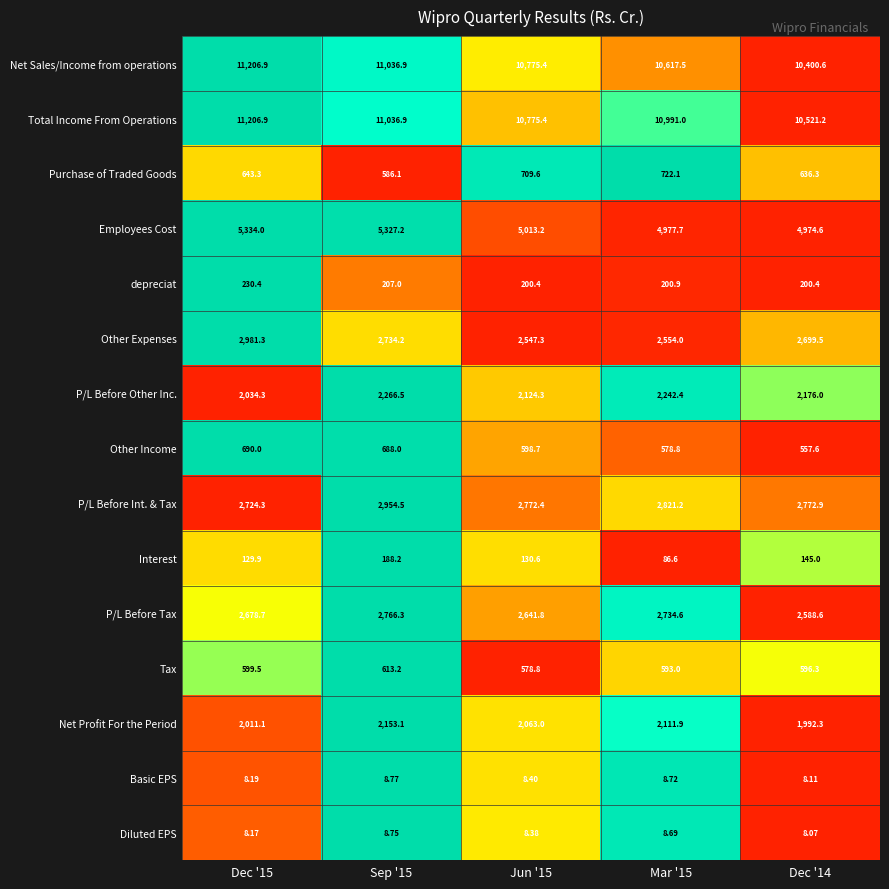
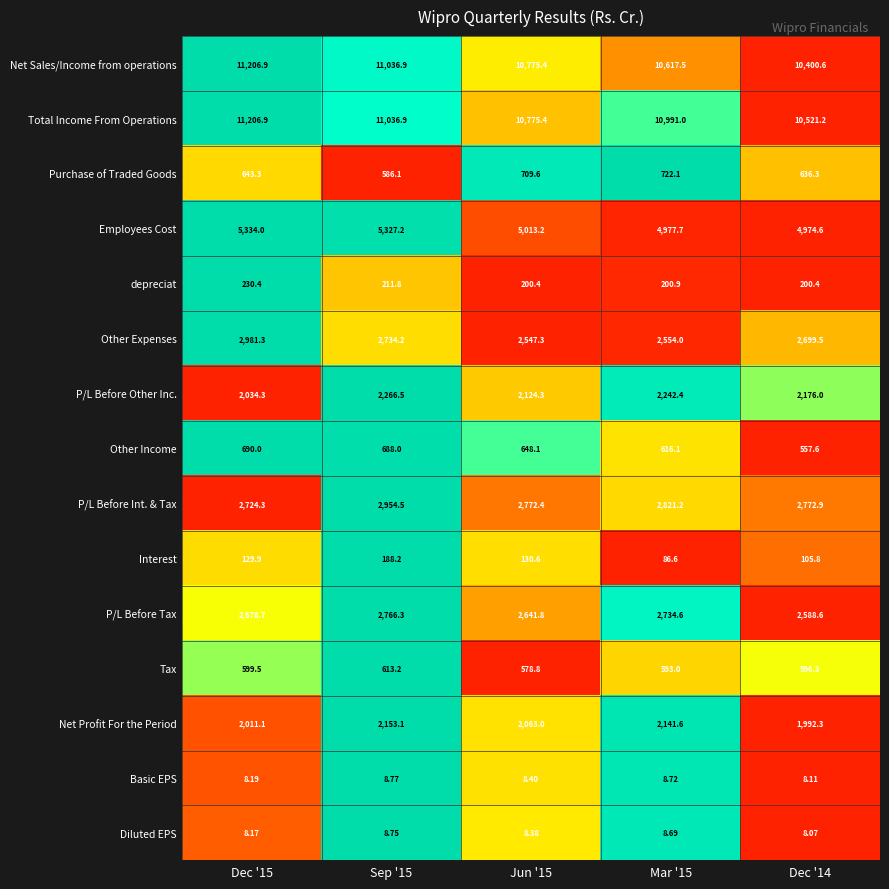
depreciat, Sep '15: 207.0 -> 211.8
Other Income, Jun '15: 598.7 -> 648.1
Other Income, Mar '15: 578.8 -> 616.1
Interest, Dec '14: 145.0 -> 105.8
Net Profit For the Period, Mar '15: 2,111.9 -> 2,141.6
